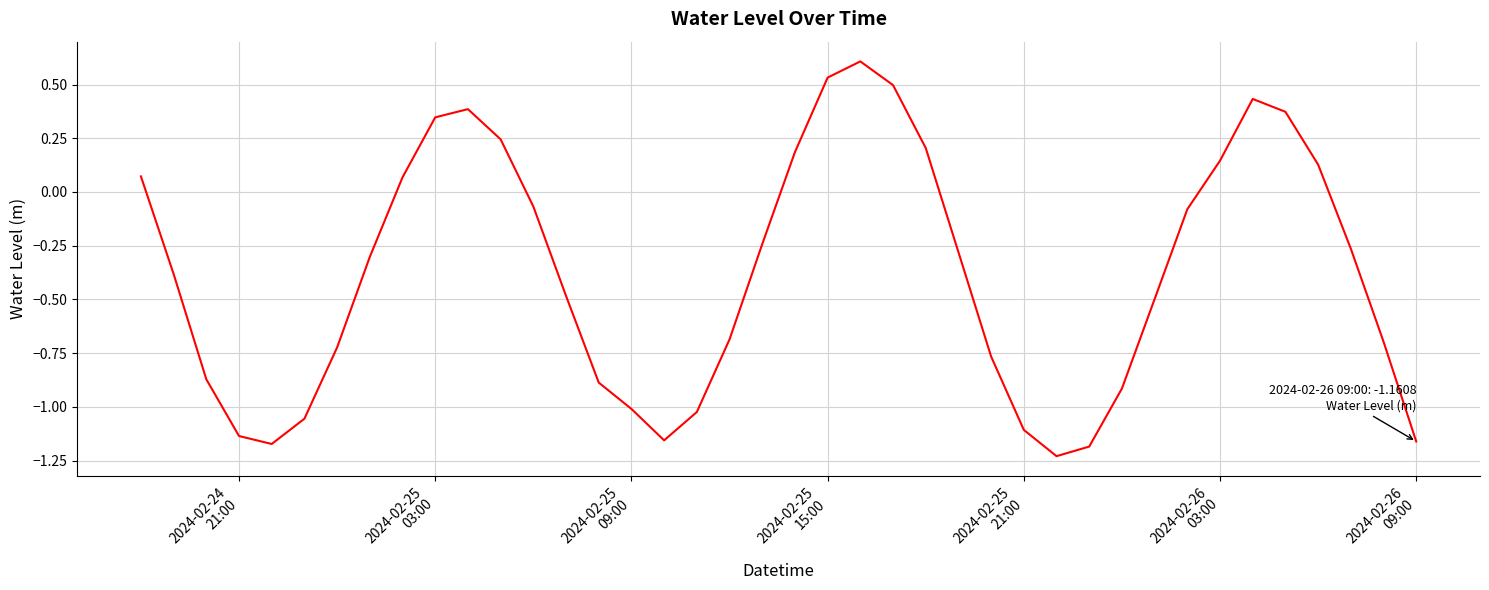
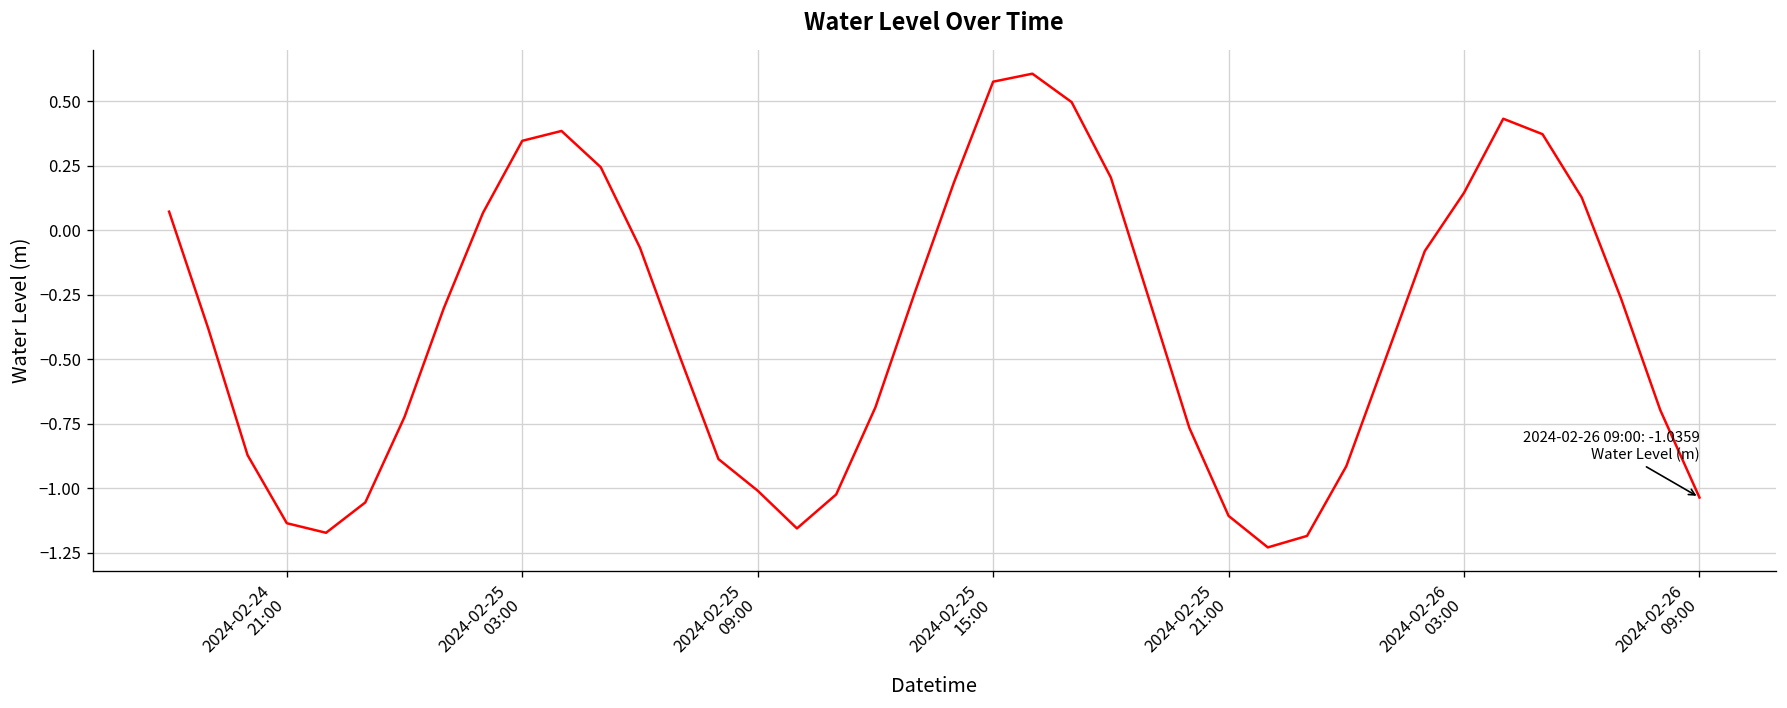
2024-02-25 15:00: 0.53 -> 0.58
2024-02-26 09:00: -1.1608 -> -1.0359
